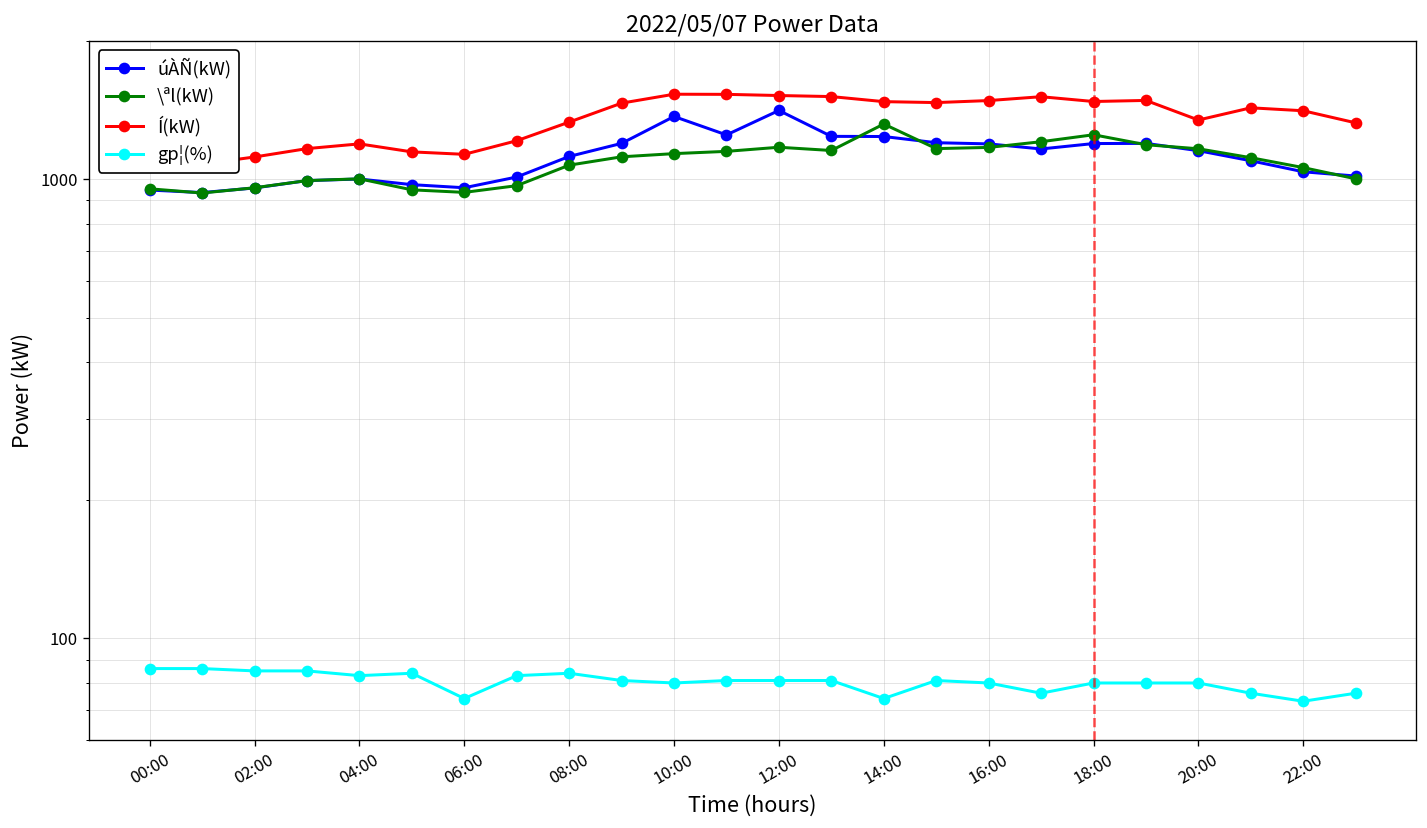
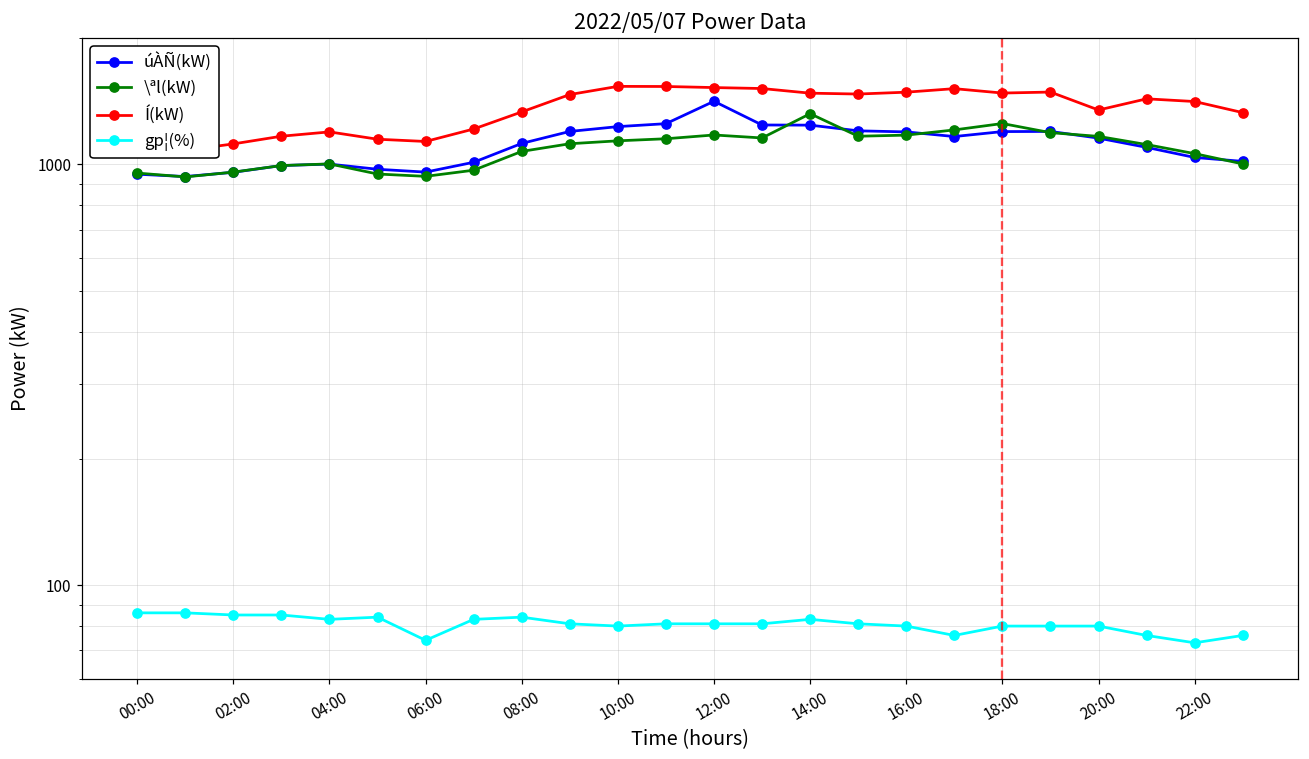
úÀÑ(kW), 10:00: 1370 -> 1230
gp¦(%), 14:00: 74 -> 83
